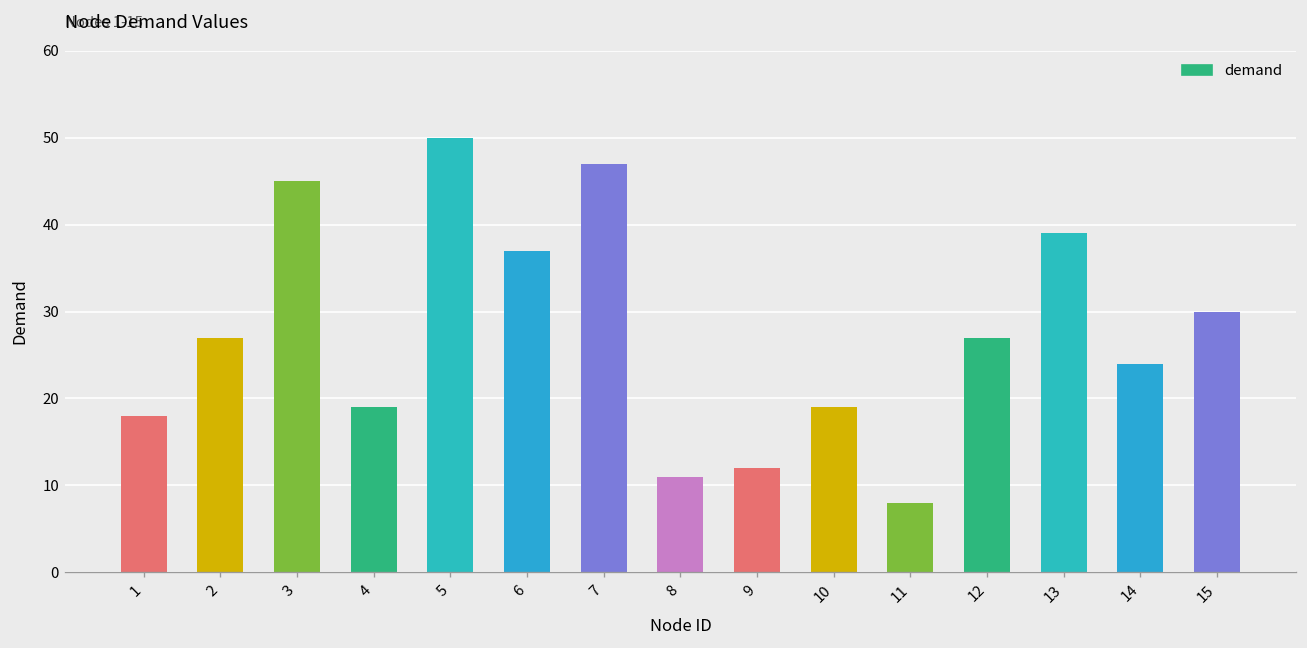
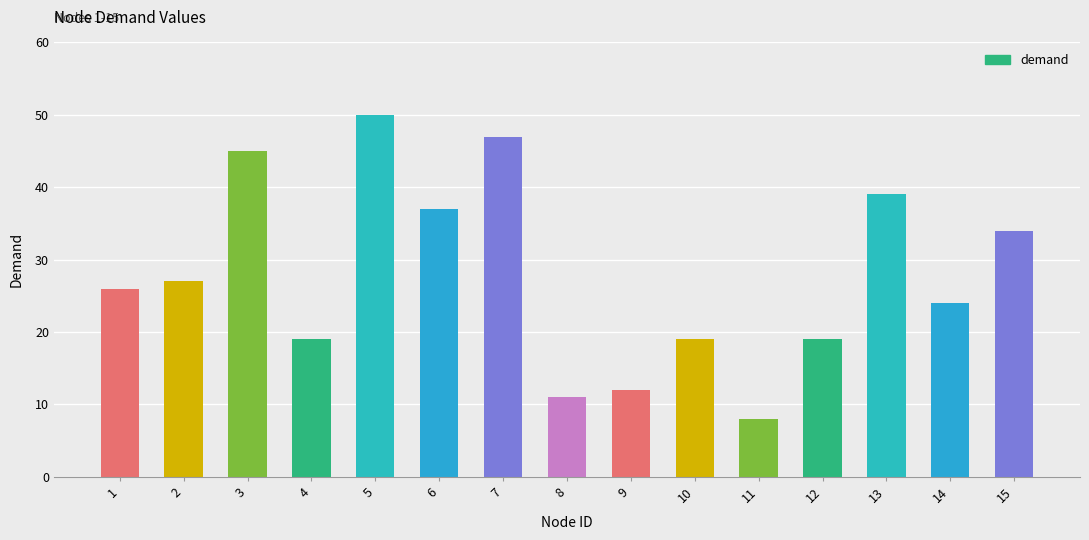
1: 18 -> 26
12: 27 -> 19
15: 30 -> 34
